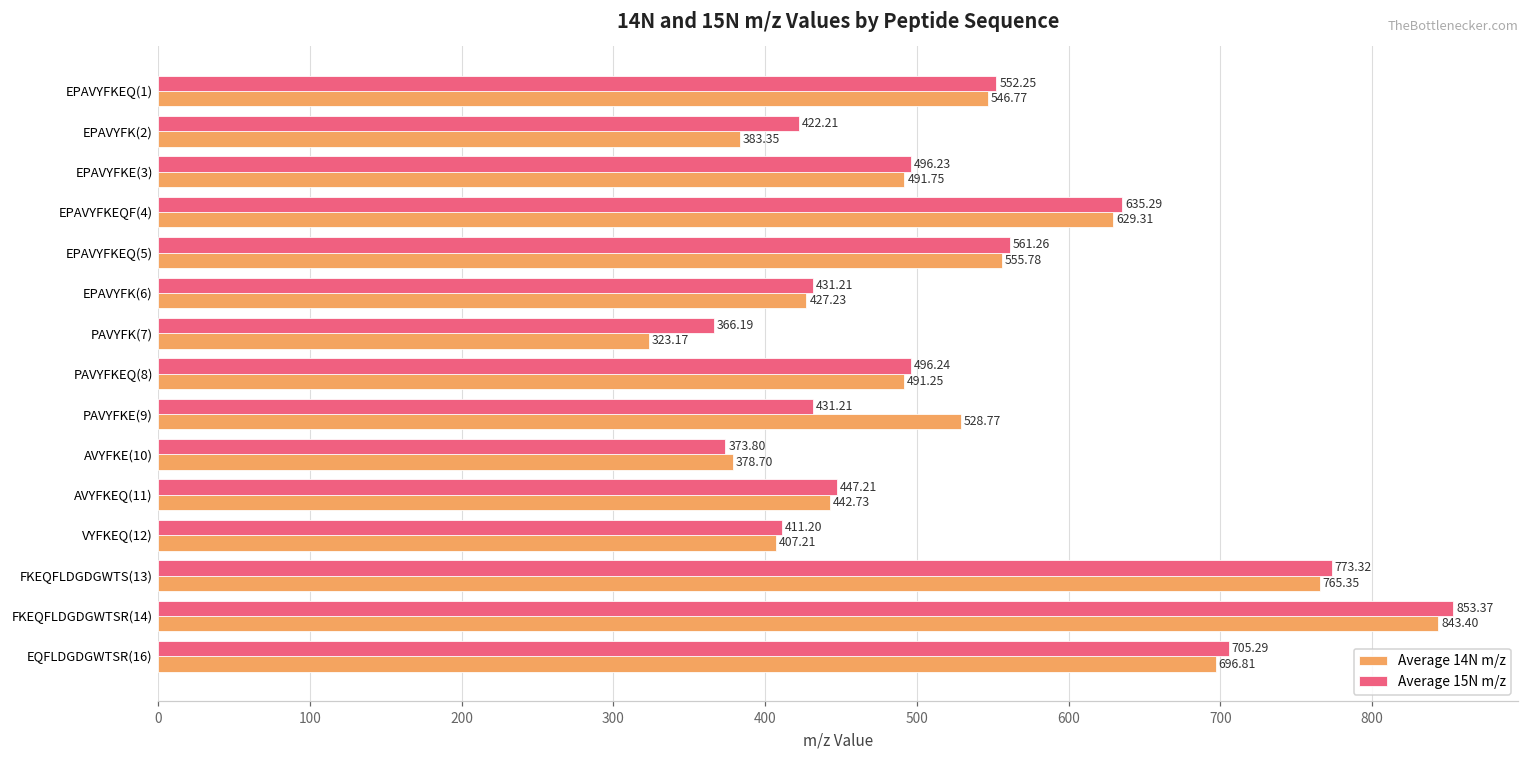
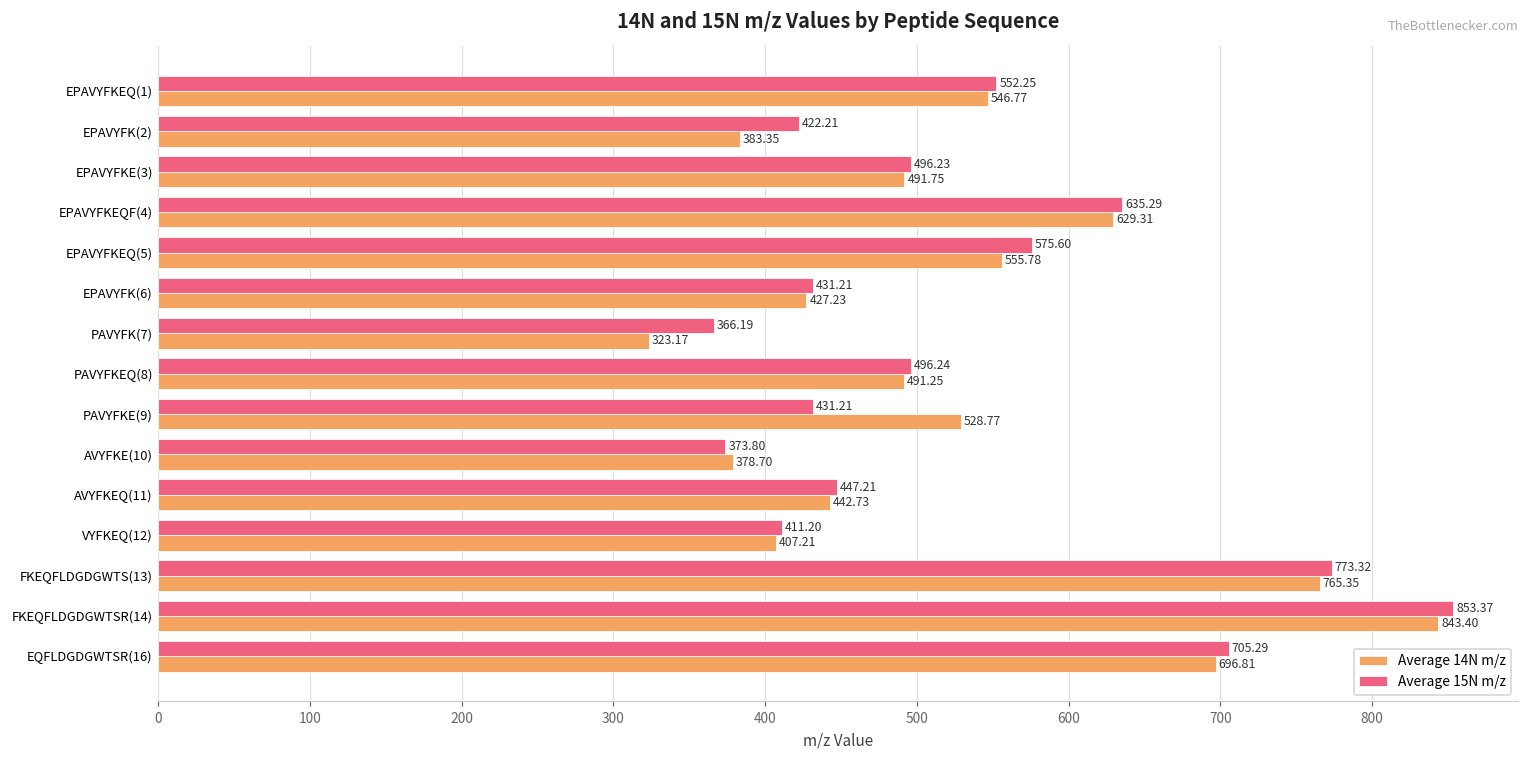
Average 15N m/z, EPAVYFKEQ(5): 561.26 -> 575.60
